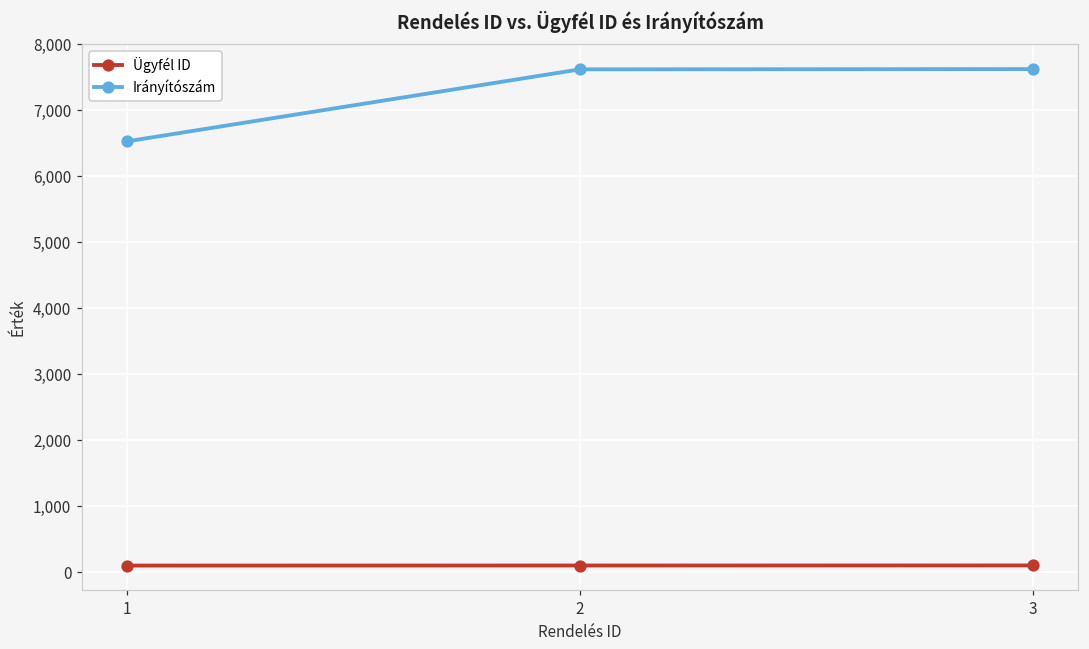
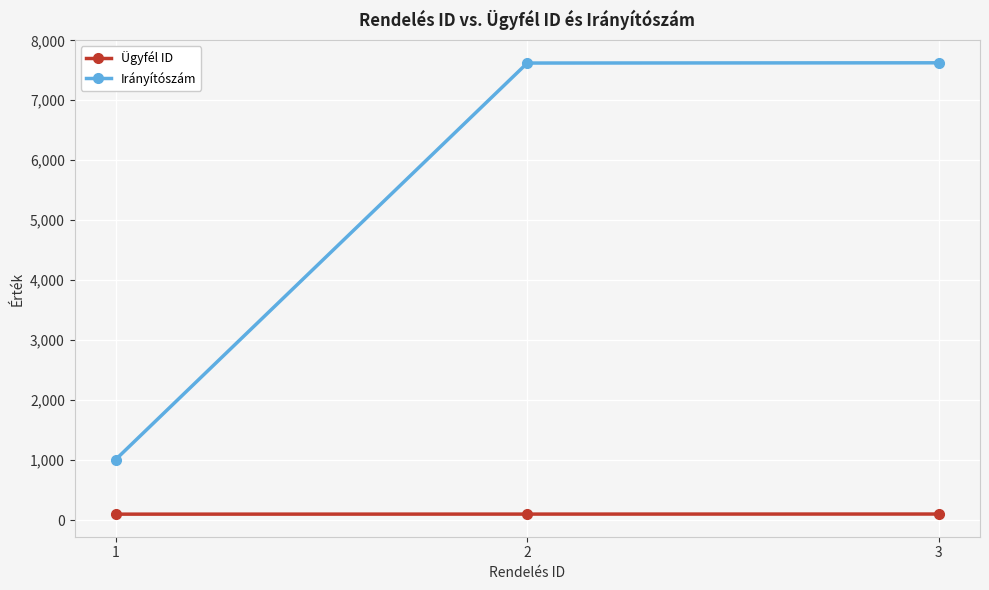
Irányítószám, 1: 6,500 -> 1,000
